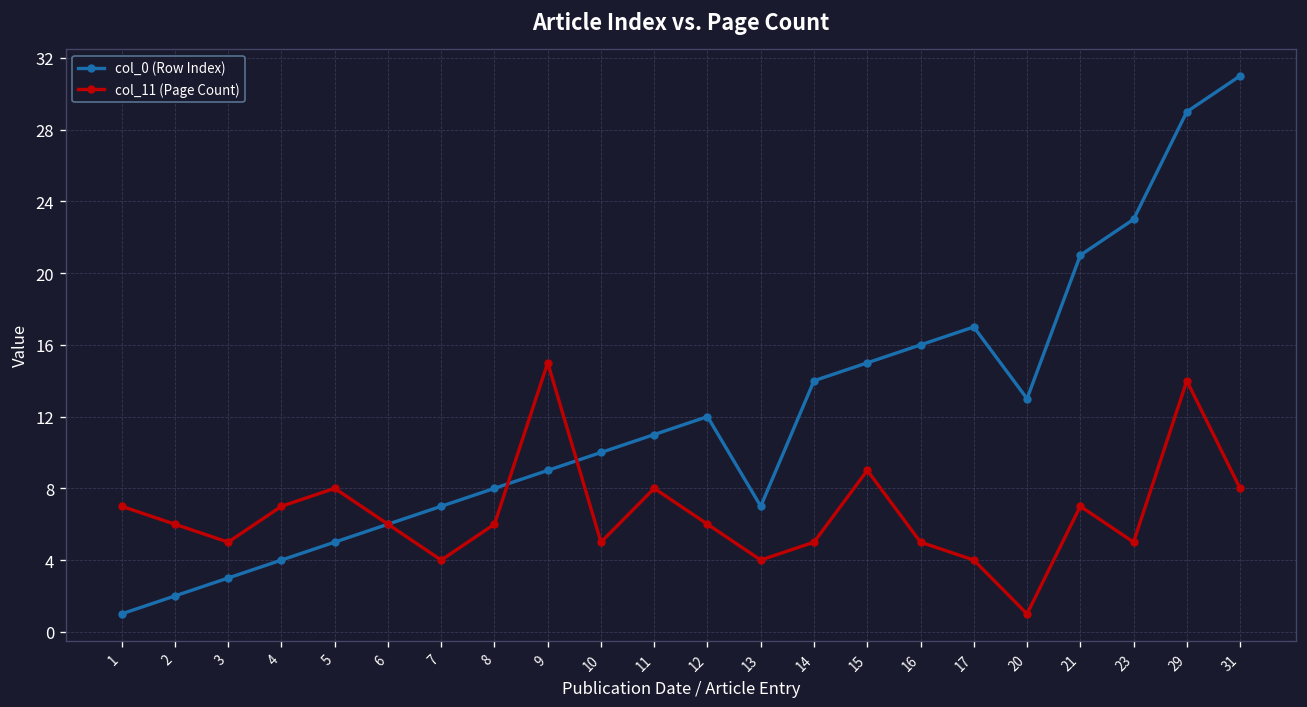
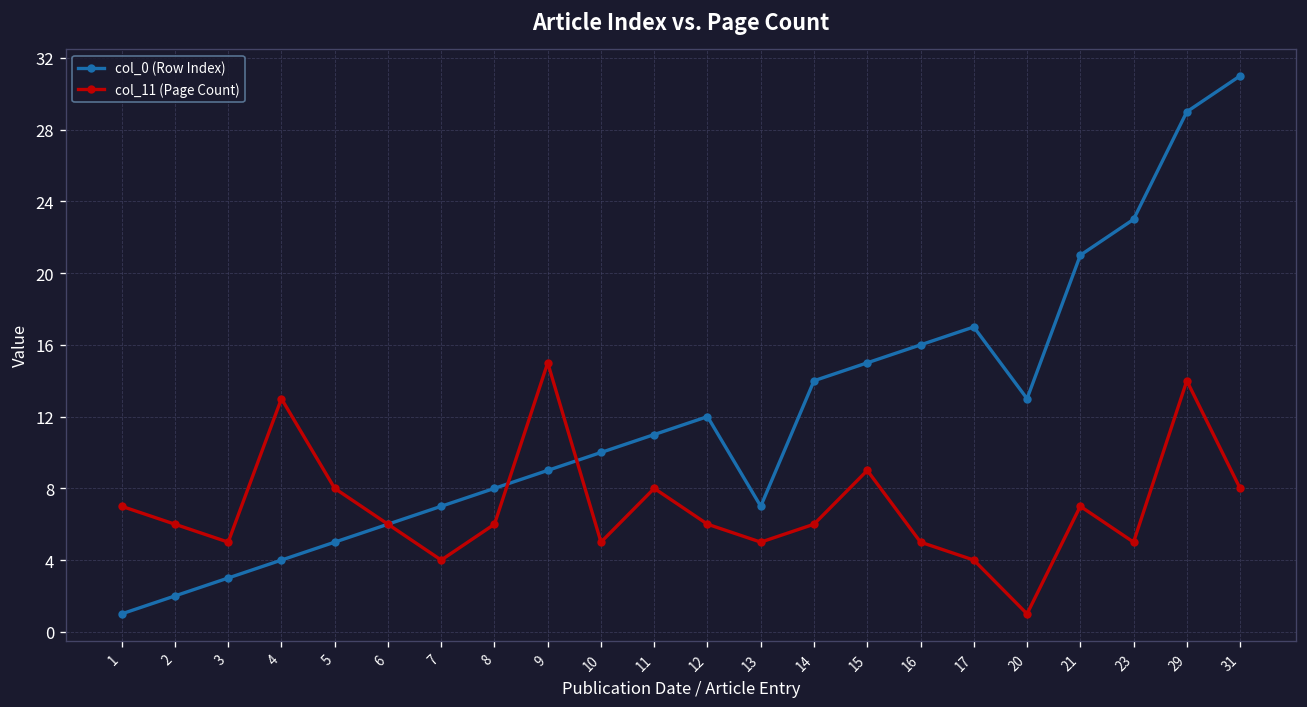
col_11 (Page Count), 4: 7 -> 13
col_11 (Page Count), 13: 4 -> 5
col_11 (Page Count), 14: 5 -> 6
